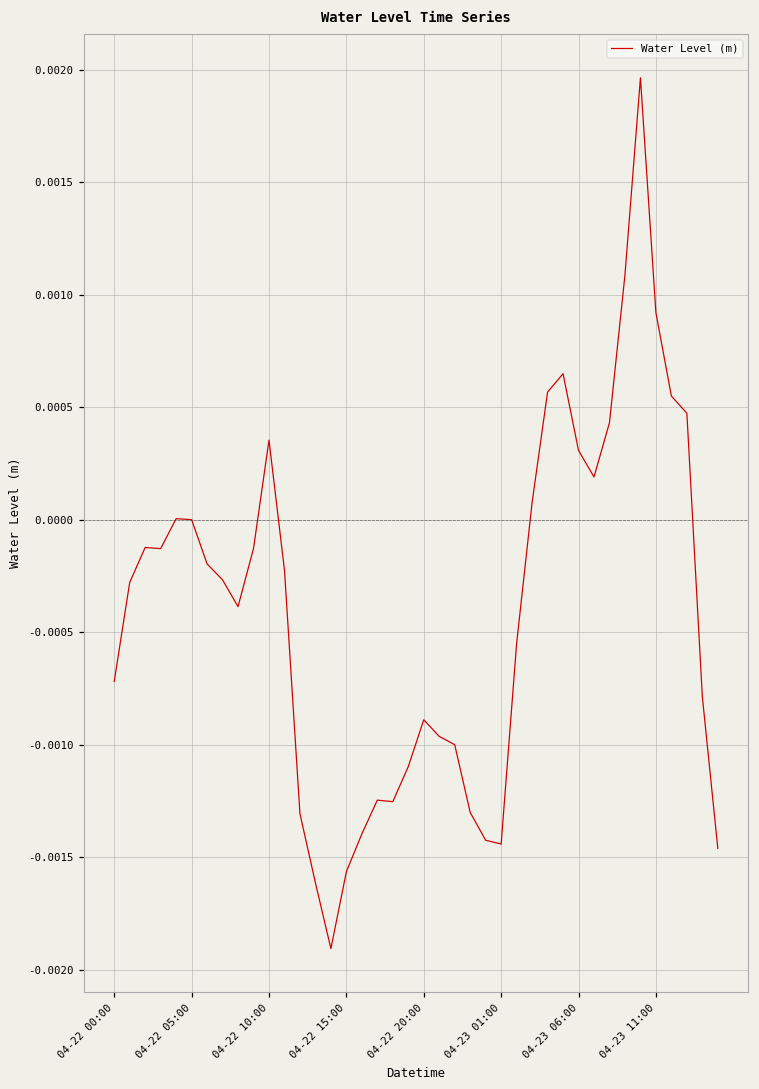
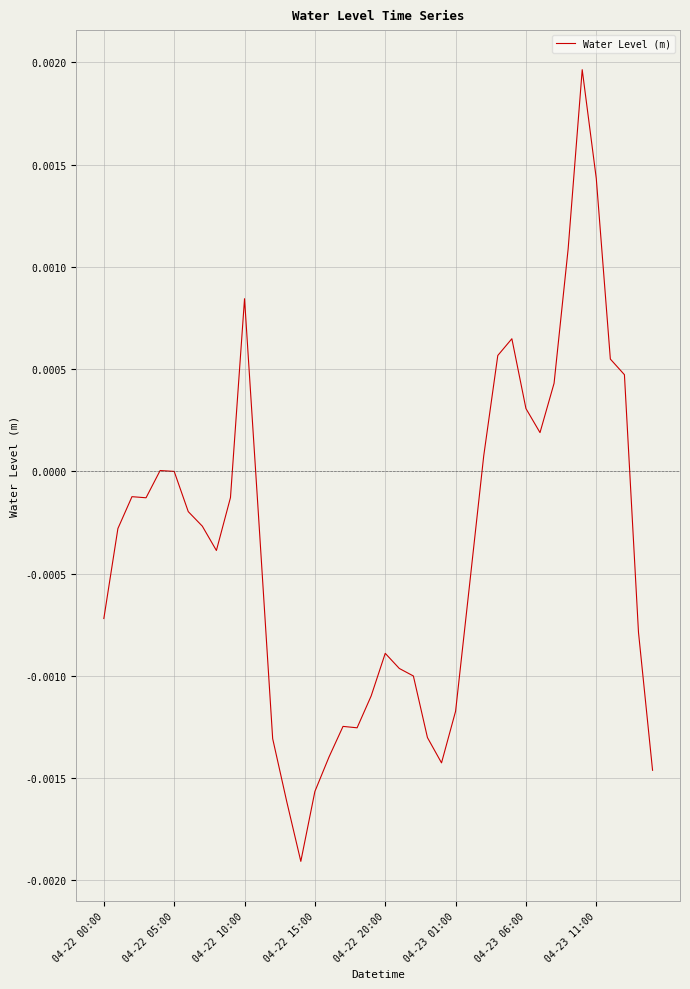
04-22 10:00: 0.00035 -> 0.00084
04-23 01:00: -0.00144 -> -0.00117
04-23 11:00: 0.00092 -> 0.00143
